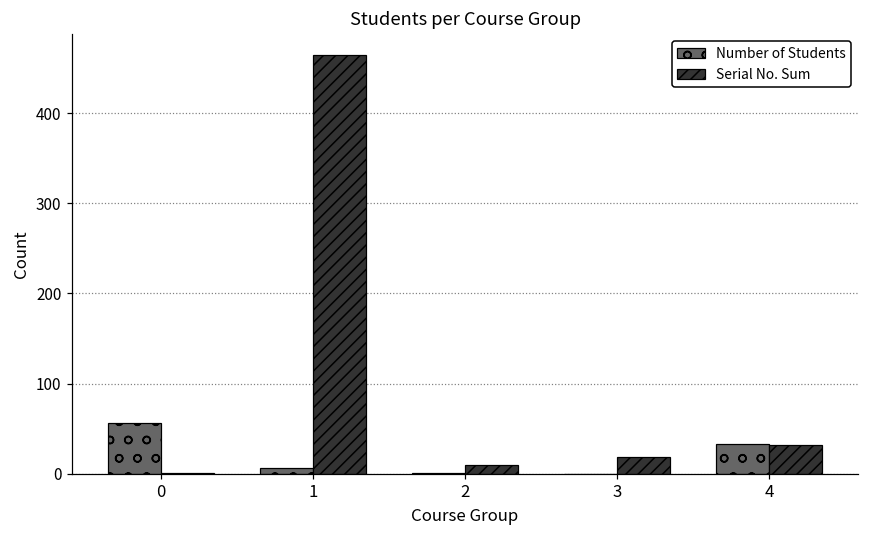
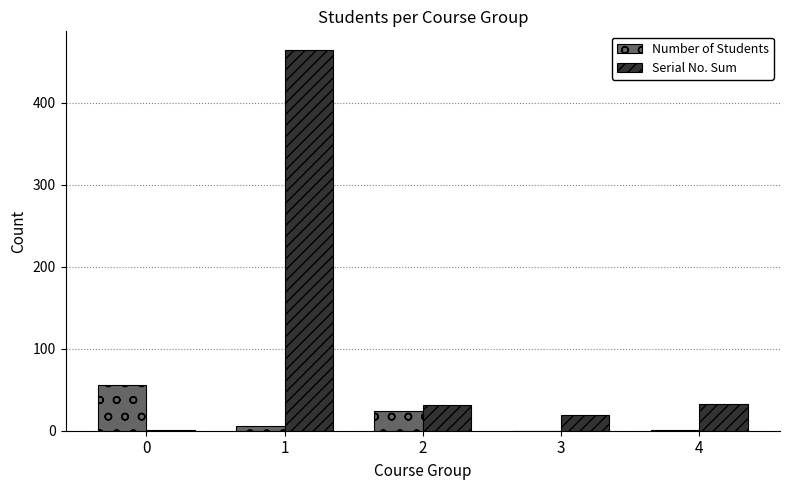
Number of Students, 2: 0 -> 20
Serial No. Sum, 2: 10 -> 30
Number of Students, 4: 30 -> 0
